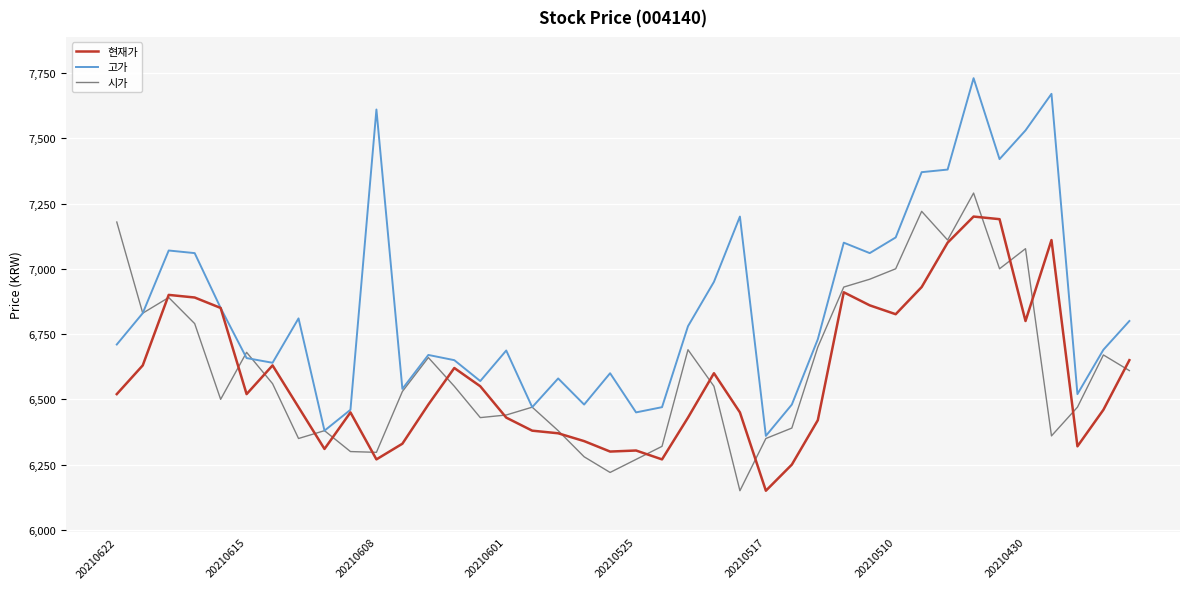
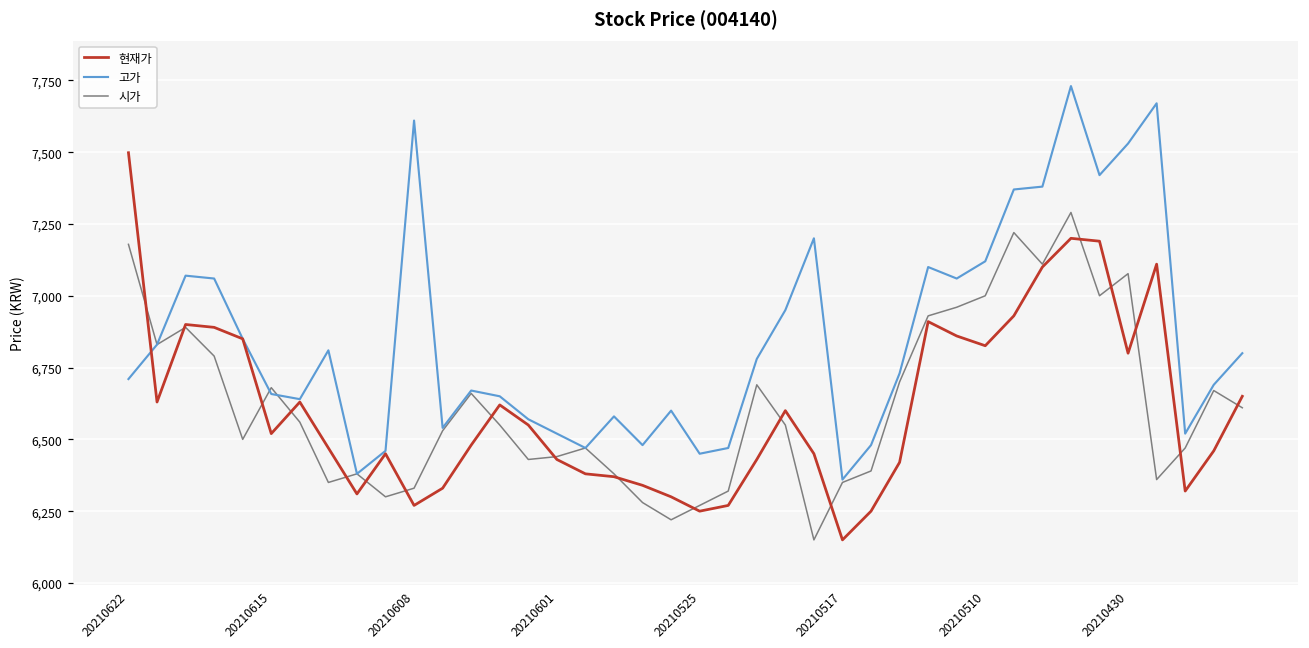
현재가, 20210622: 6,520 -> 7,500
시가, 20210608: 6,300 -> 6,330
고가, 20210601: 6,690 -> 6,520
현재가, 20210525: 6,300 -> 6,250
